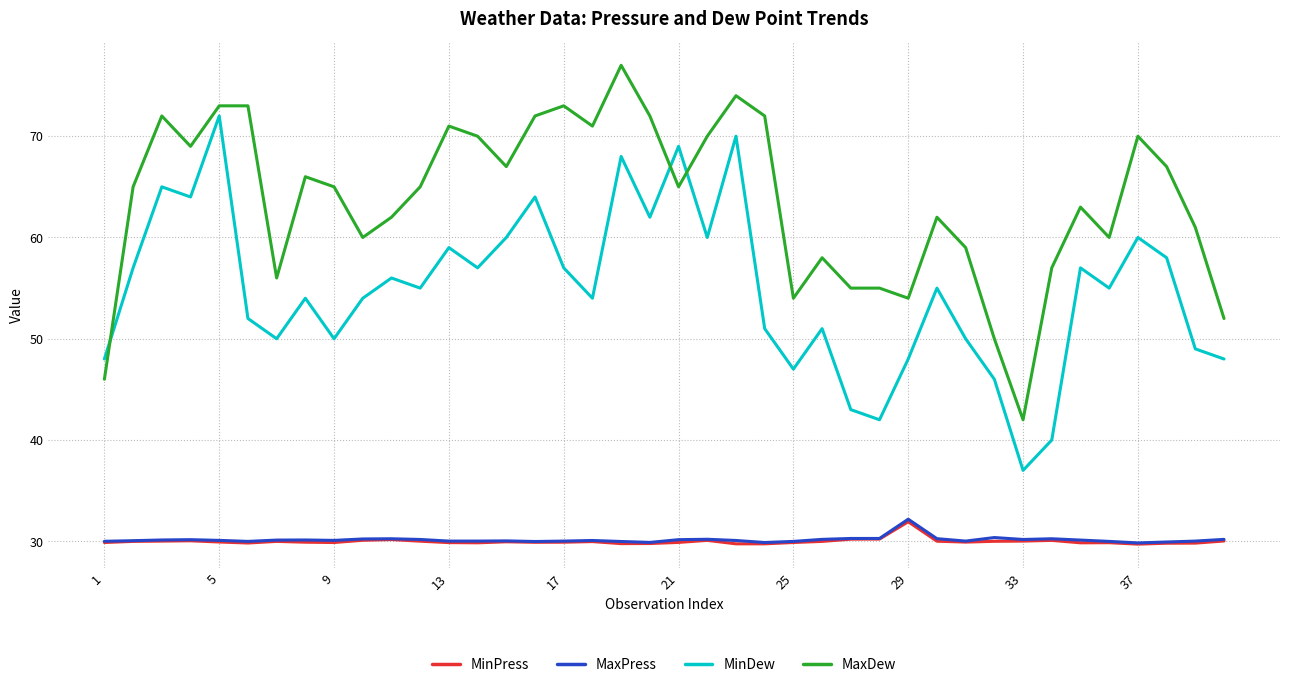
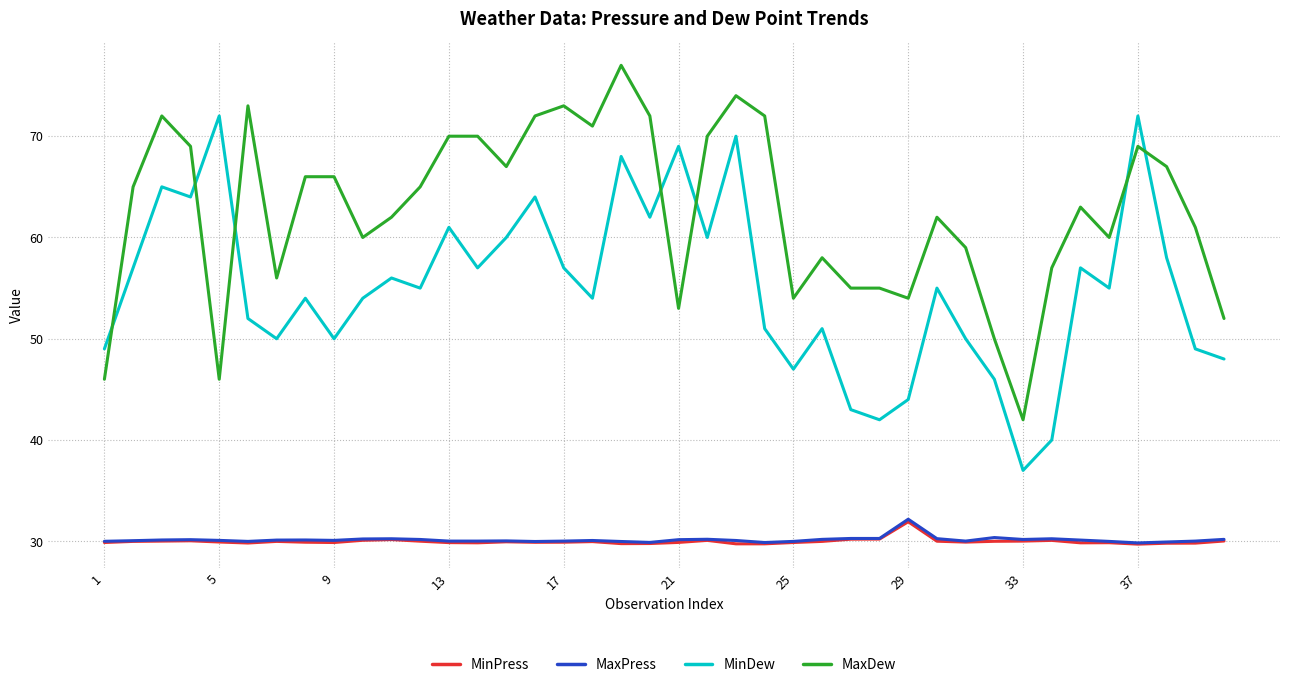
MinDew, 1: 48 -> 49
MaxDew, 5: 73 -> 46
MaxDew, 9: 65 -> 66
MinDew, 13: 59 -> 61
MaxDew, 13: 71 -> 70
MaxDew, 21: 65 -> 53
MinDew, 29: 48 -> 44
MinDew, 37: 60 -> 72
MaxDew, 37: 70 -> 69
